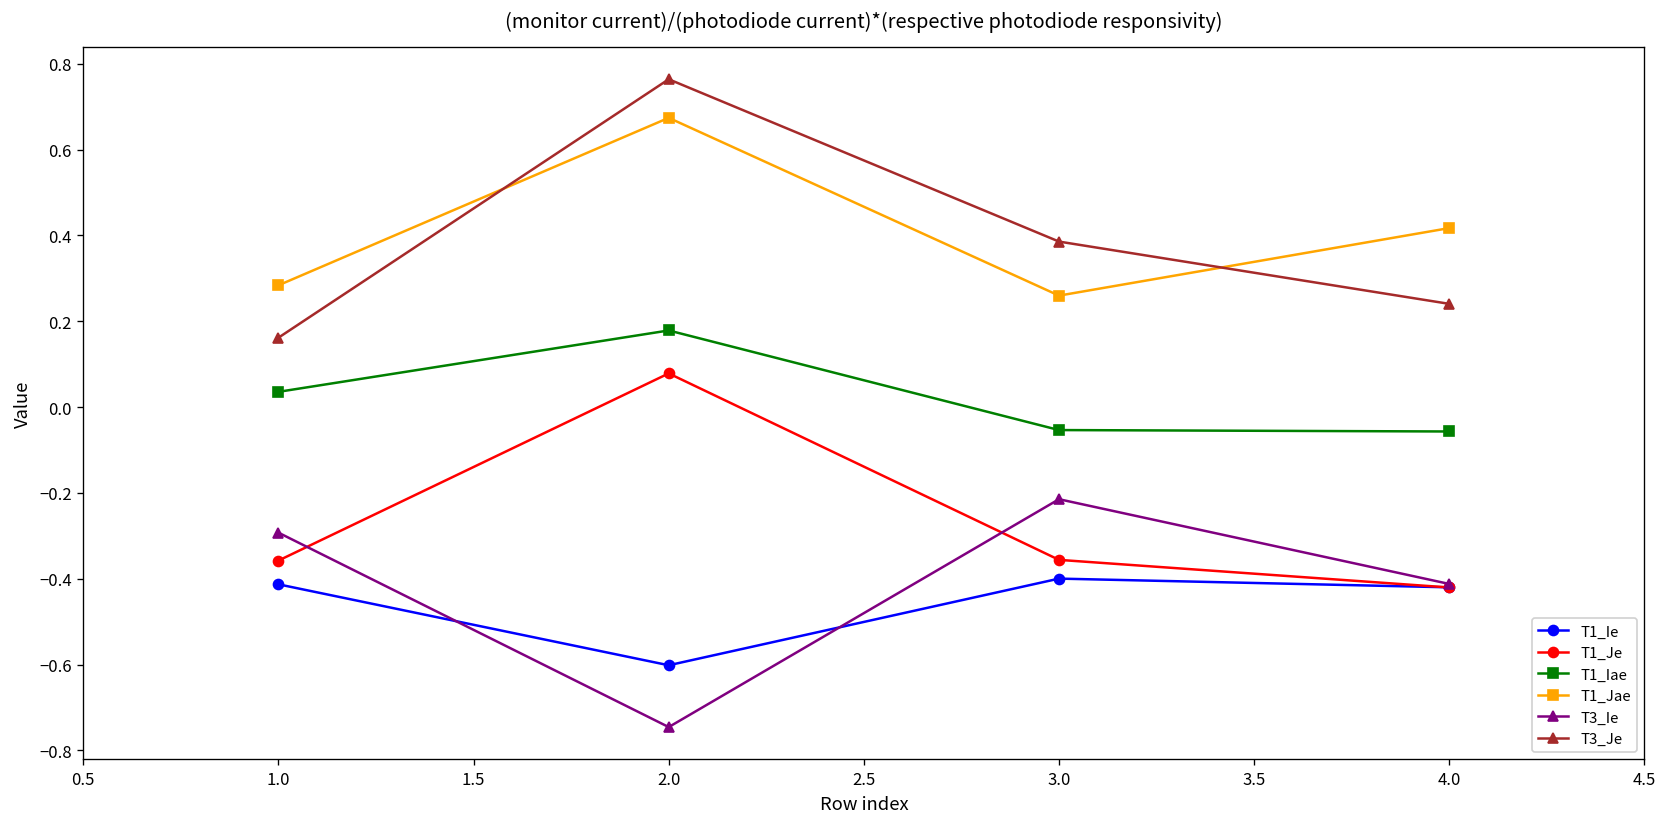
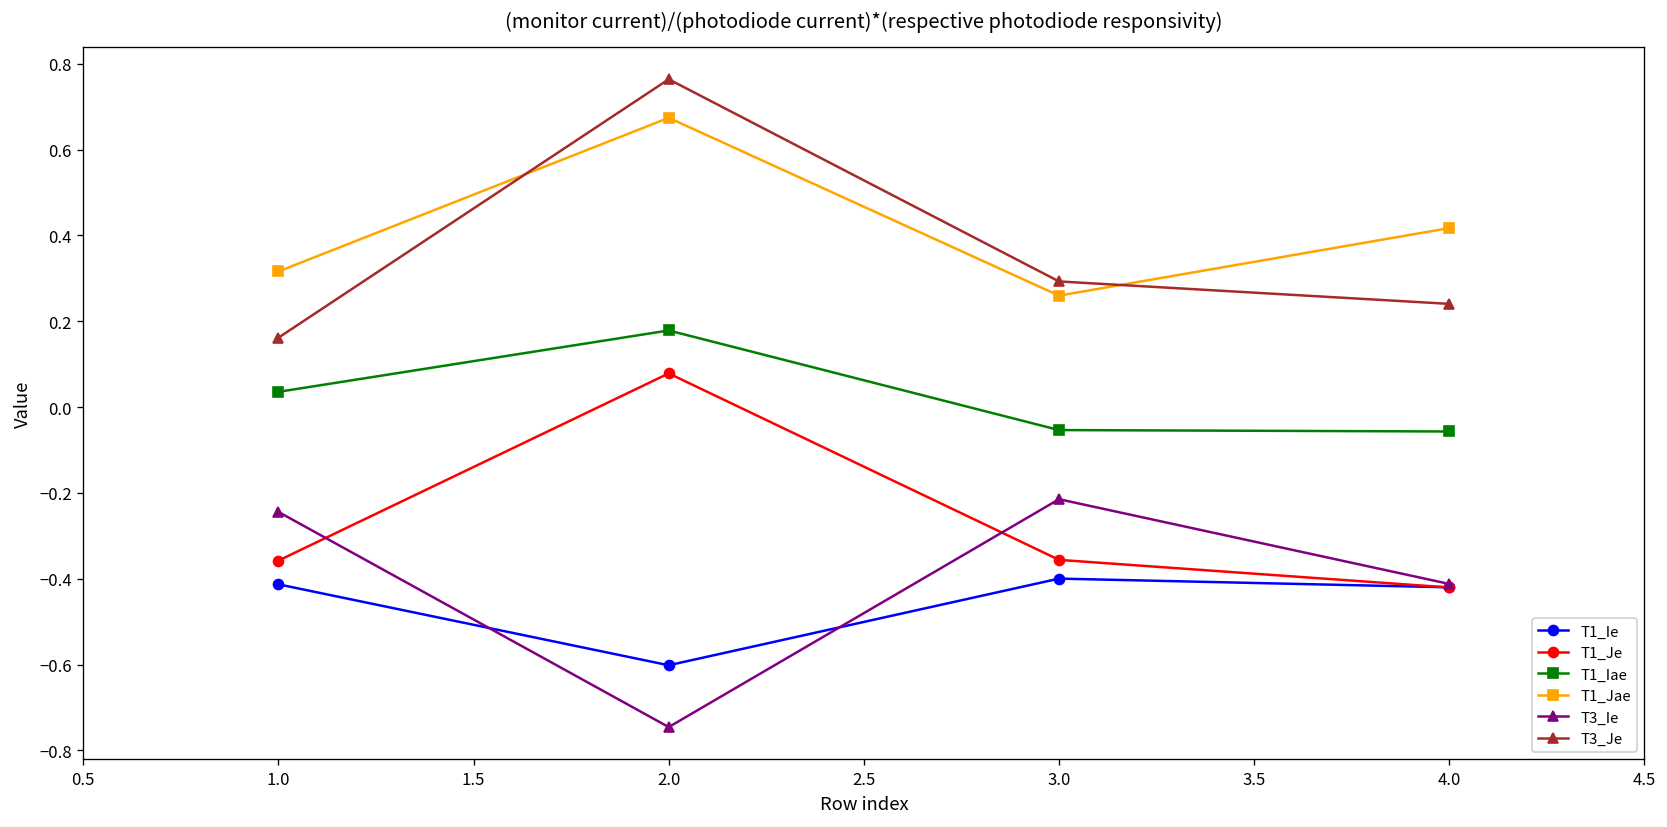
T1_Jae, 1.0: 0.28 -> 0.32
T3_Ie, 1.0: -0.29 -> -0.24
T3_Je, 3.0: 0.39 -> 0.29
